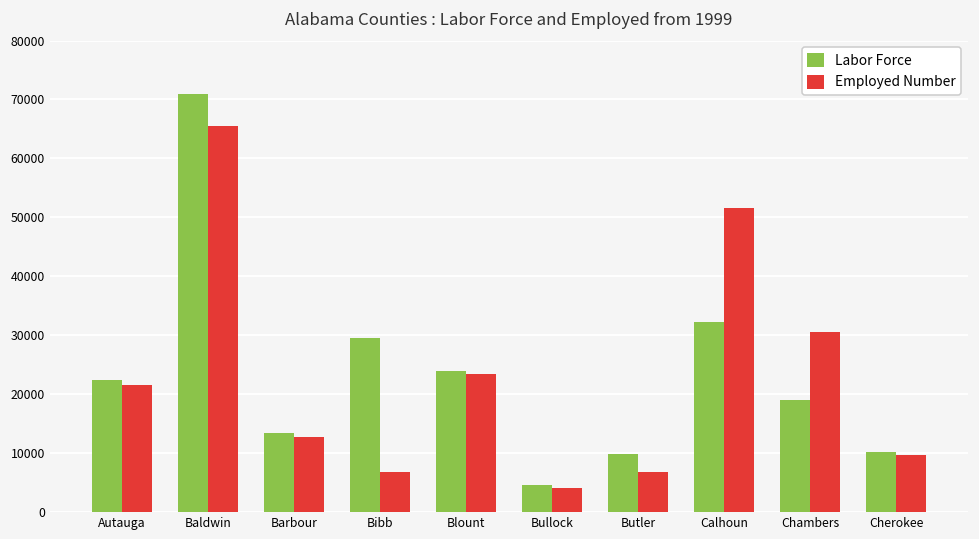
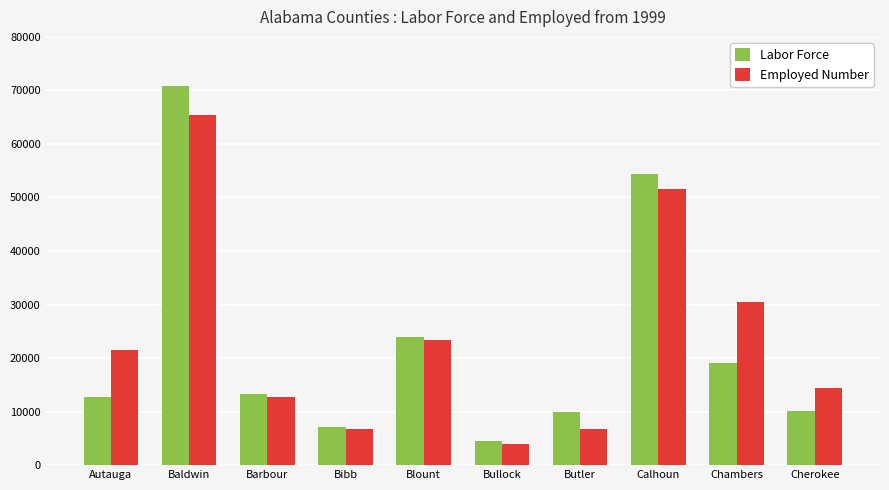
Labor Force, Autauga: 22000 -> 13000
Labor Force, Bibb: 29000 -> 7000
Labor Force, Calhoun: 32000 -> 54000
Employed Number, Cherokee: 10000 -> 14000
